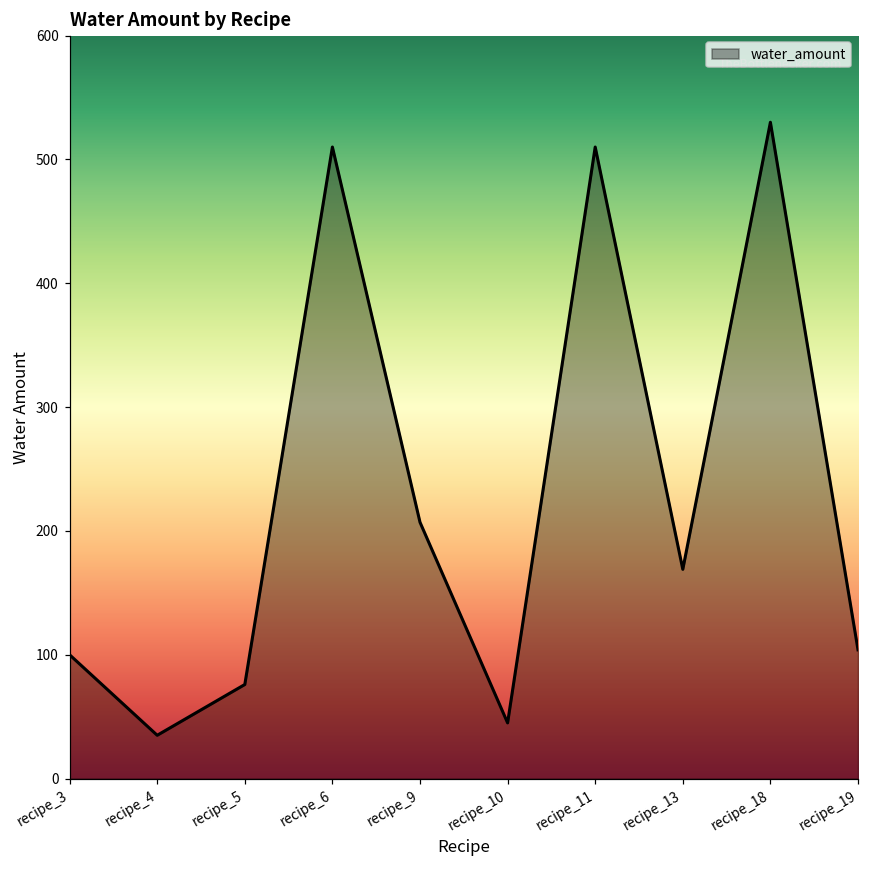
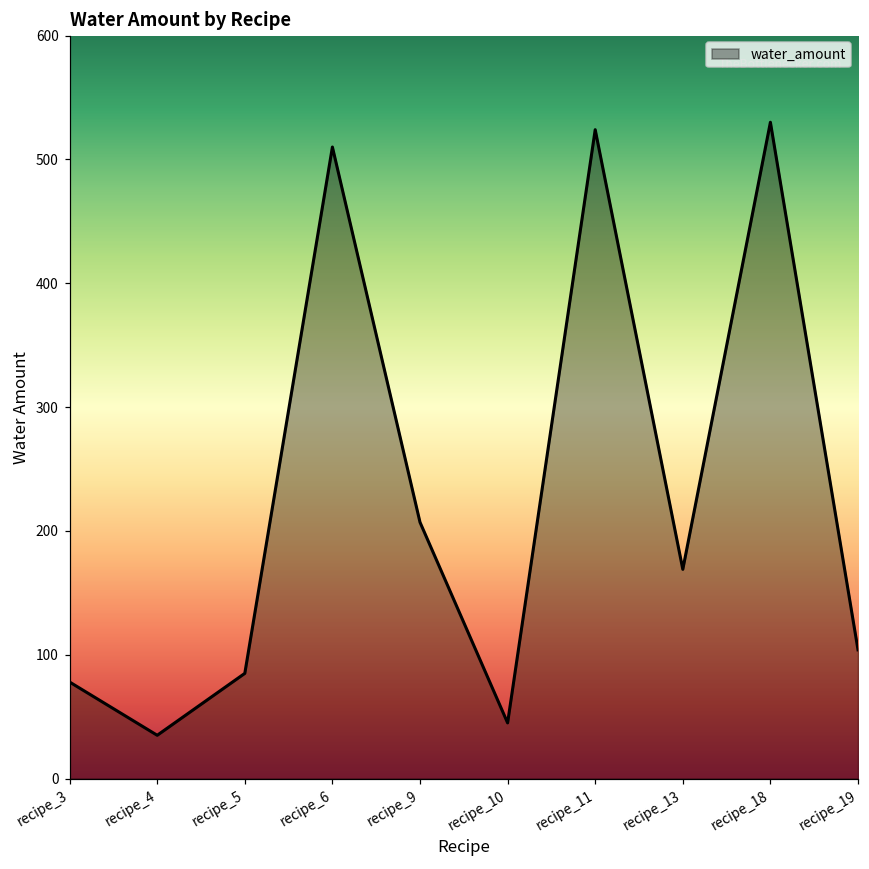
recipe_3: 100 -> 78
recipe_5: 76 -> 85
recipe_11: 510 -> 524
